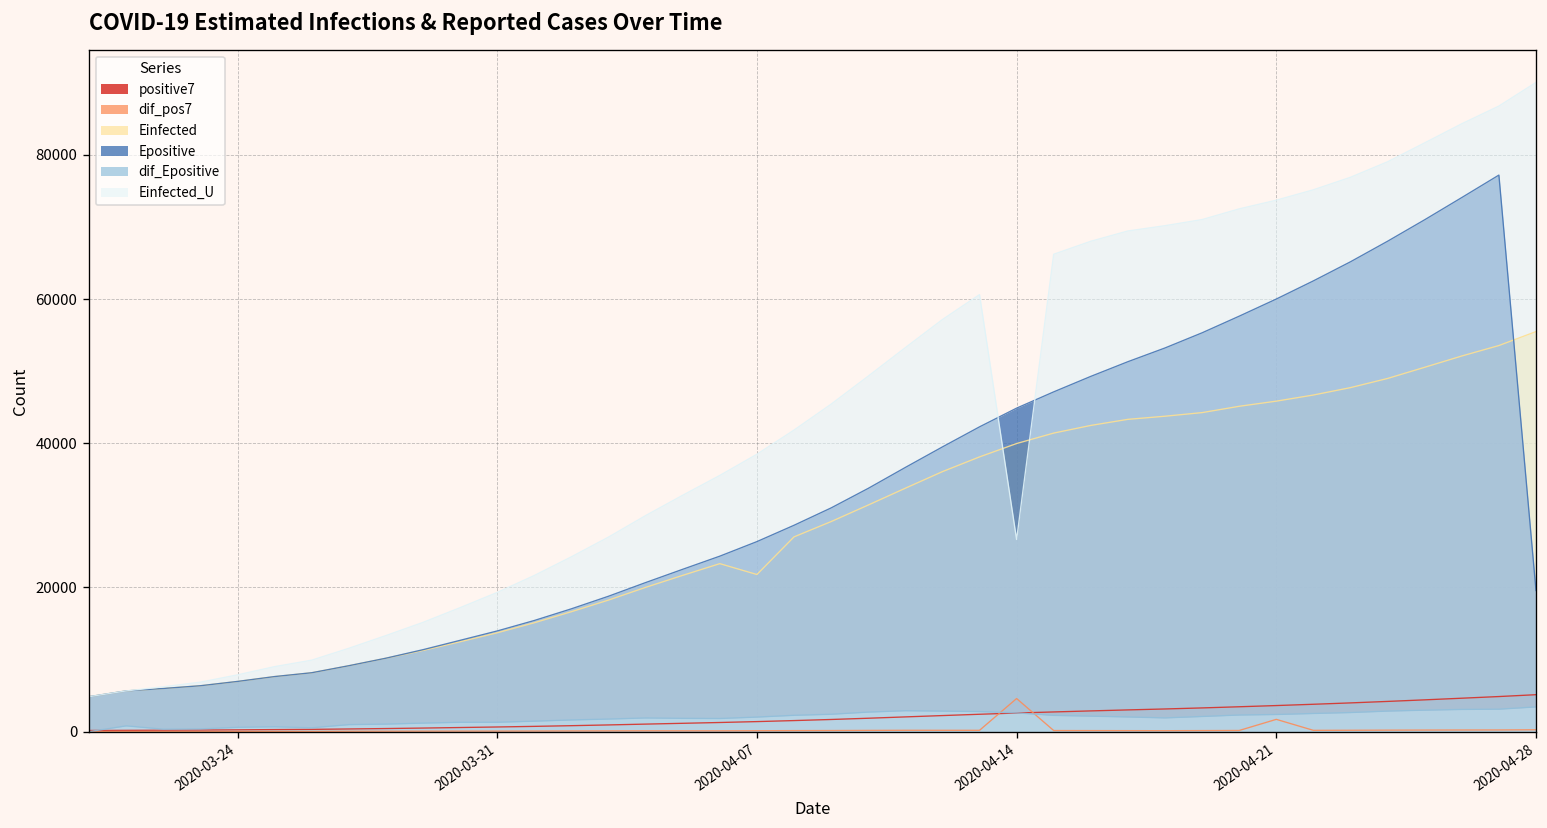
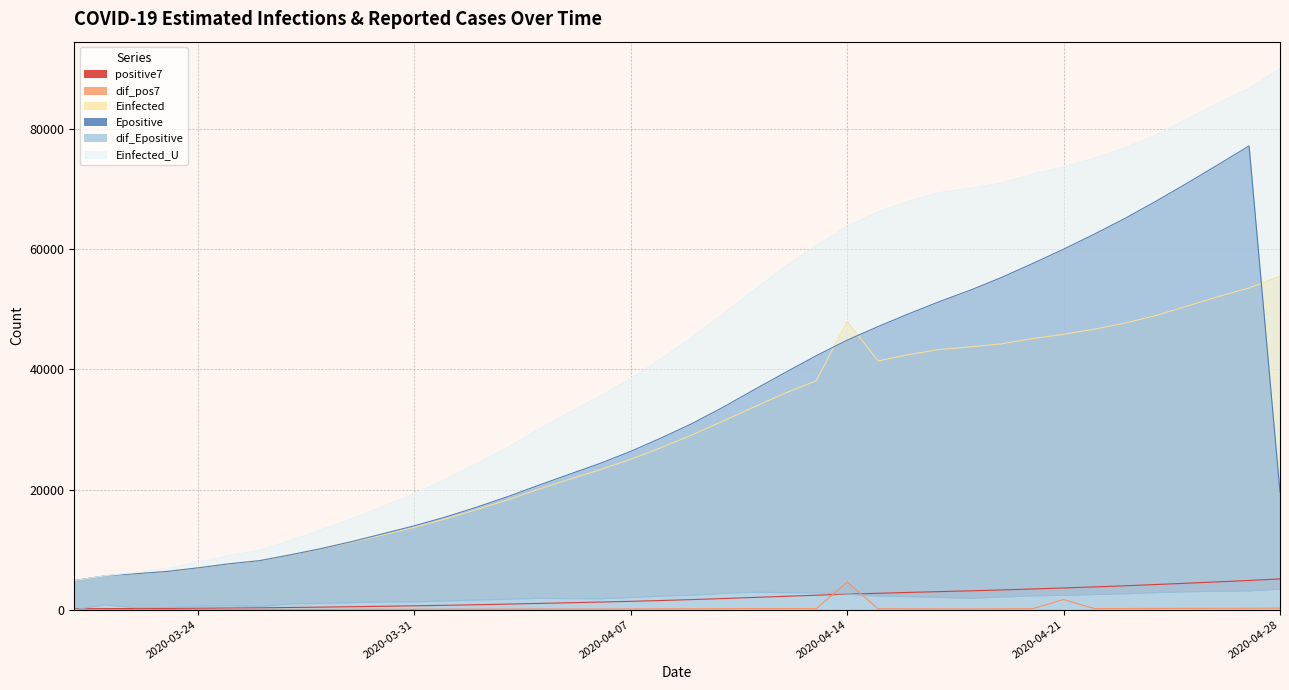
Einfected, 2020-04-07: 22000 -> 25000
Einfected, 2020-04-14: 40000 -> 48000
Einfected_U, 2020-04-14: 27000 -> 64000
